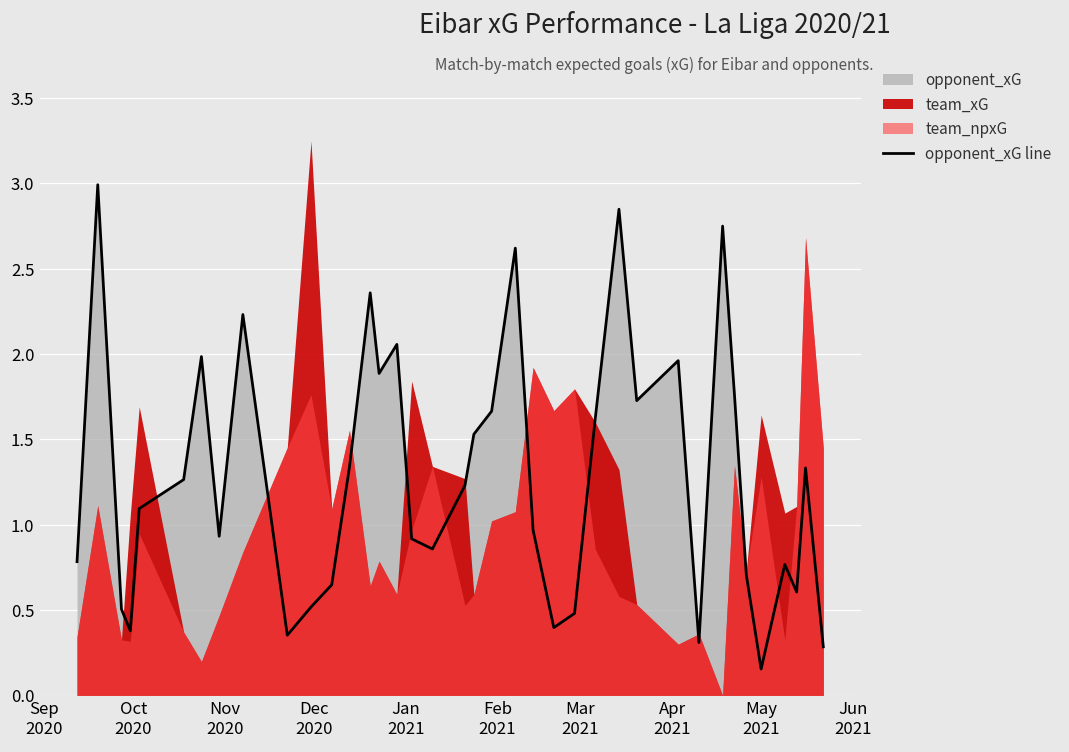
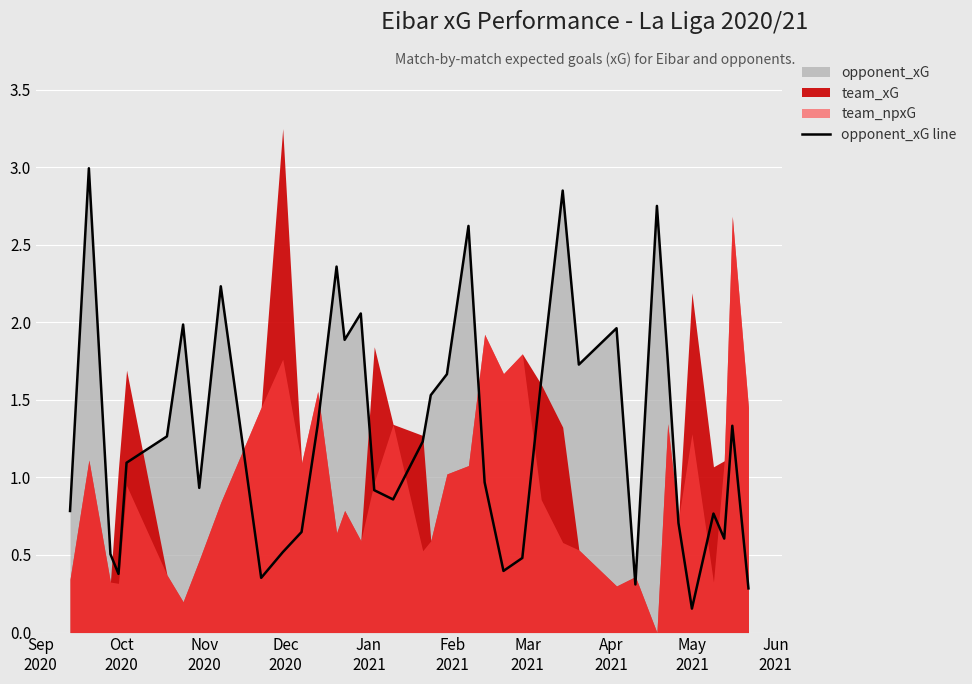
team_xG, May 2021: 1.64 -> 2.19
